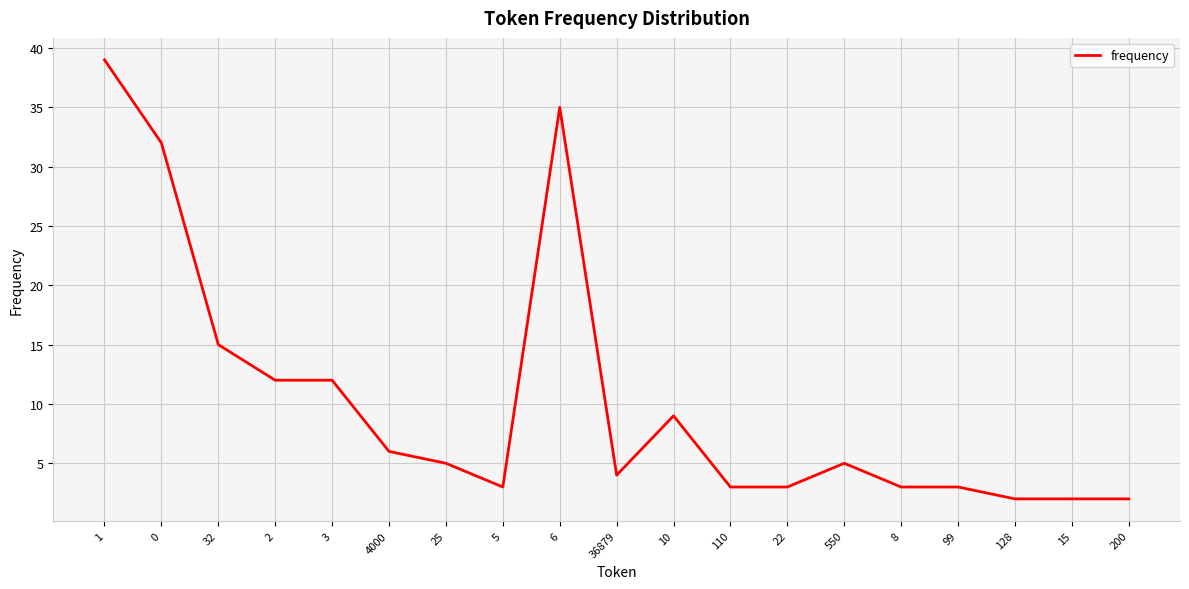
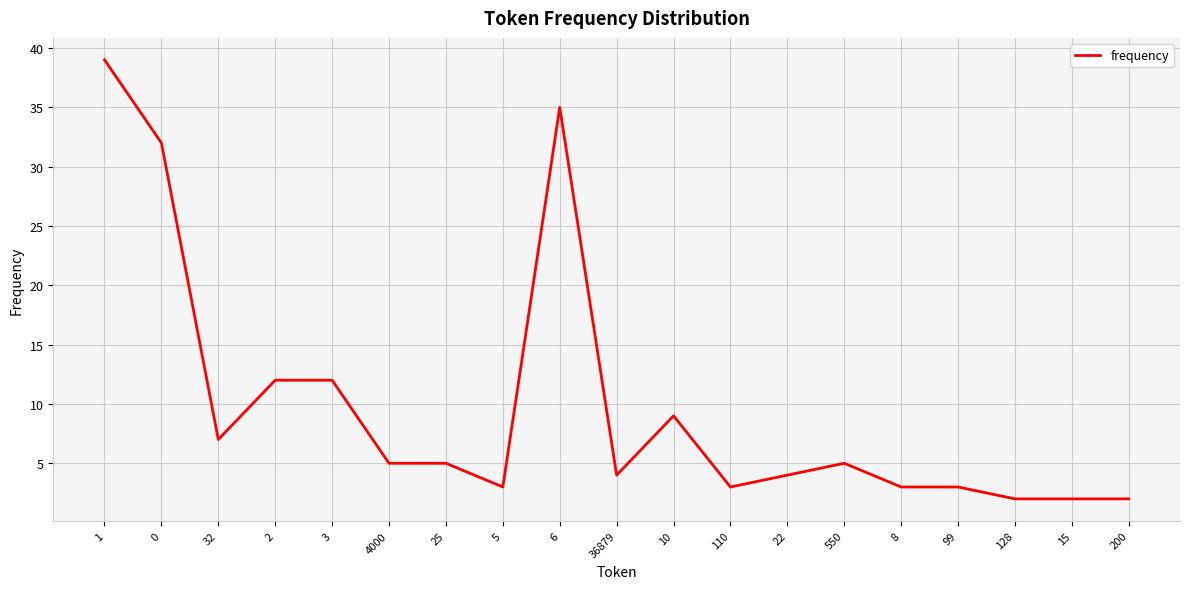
32: 15 -> 7
4000: 6 -> 5
22: 3 -> 4
